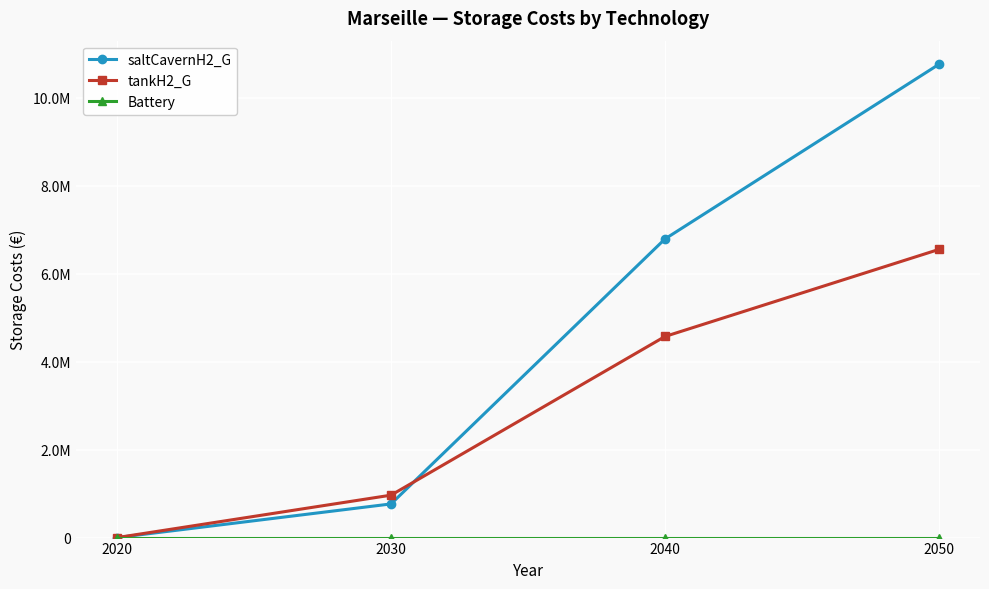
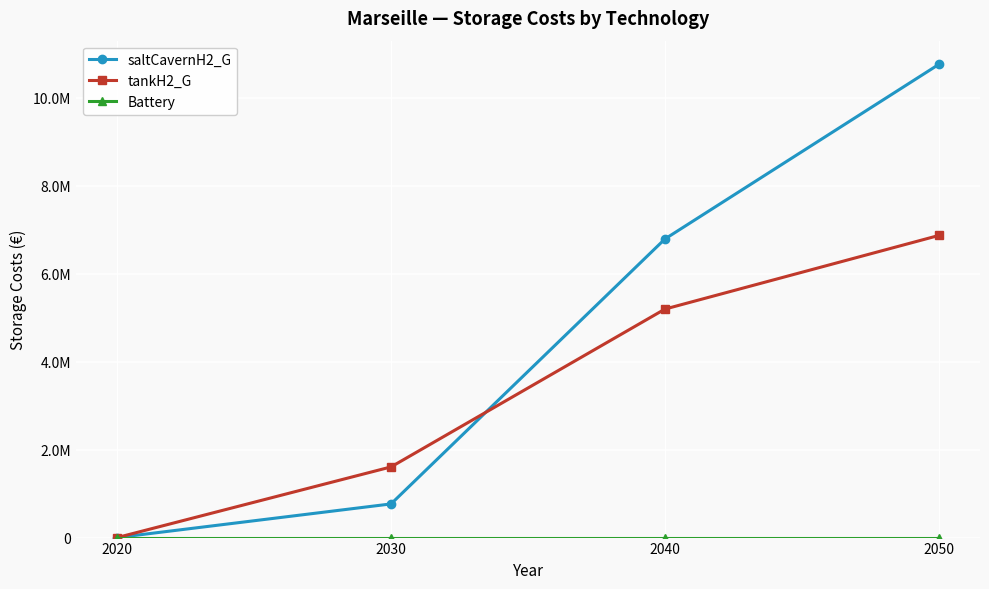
tankH2_G, 2030: 1000000 -> 1600000
tankH2_G, 2040: 4600000 -> 5200000
tankH2_G, 2050: 6600000 -> 6900000
